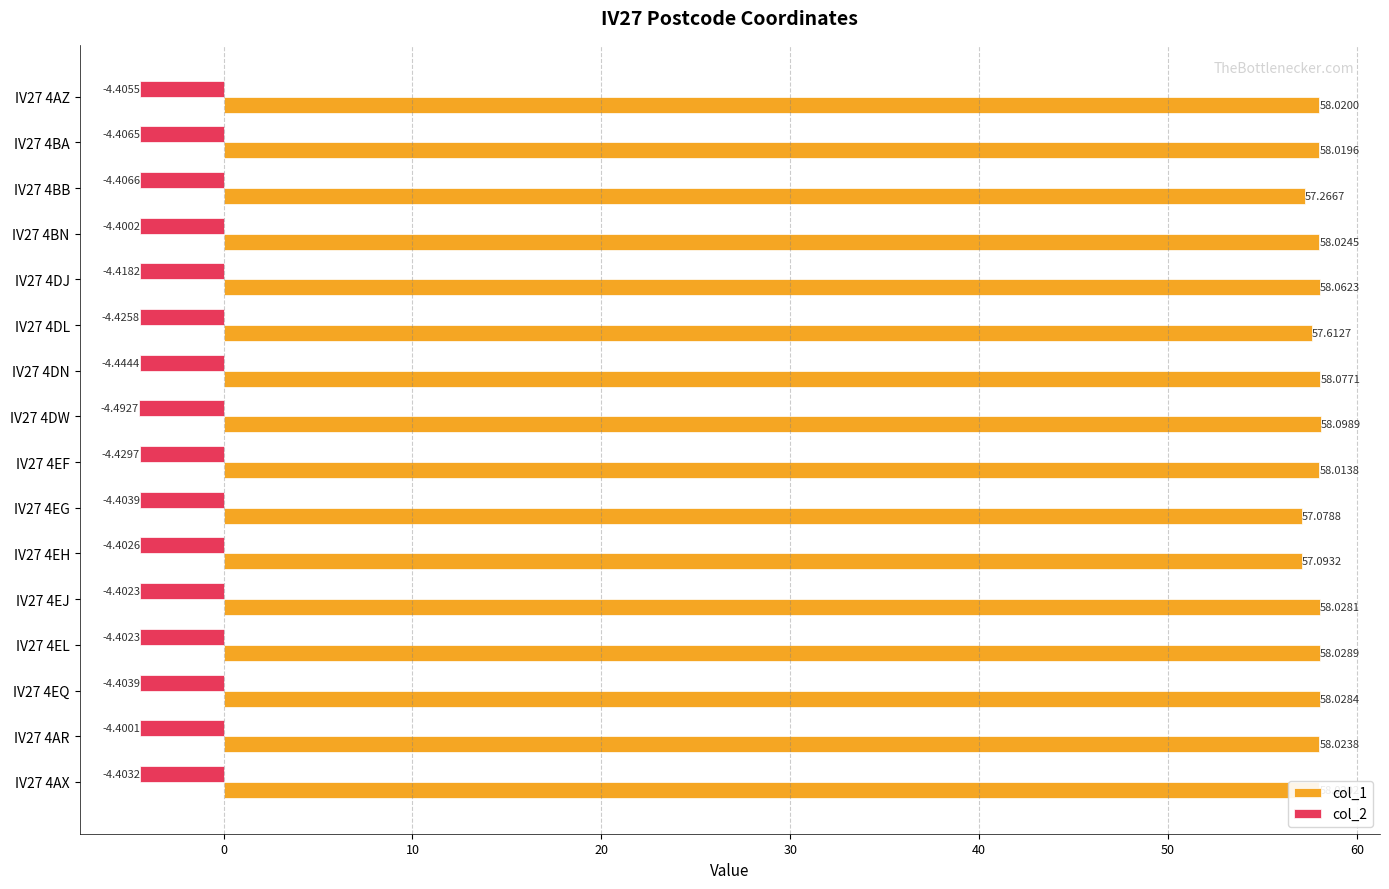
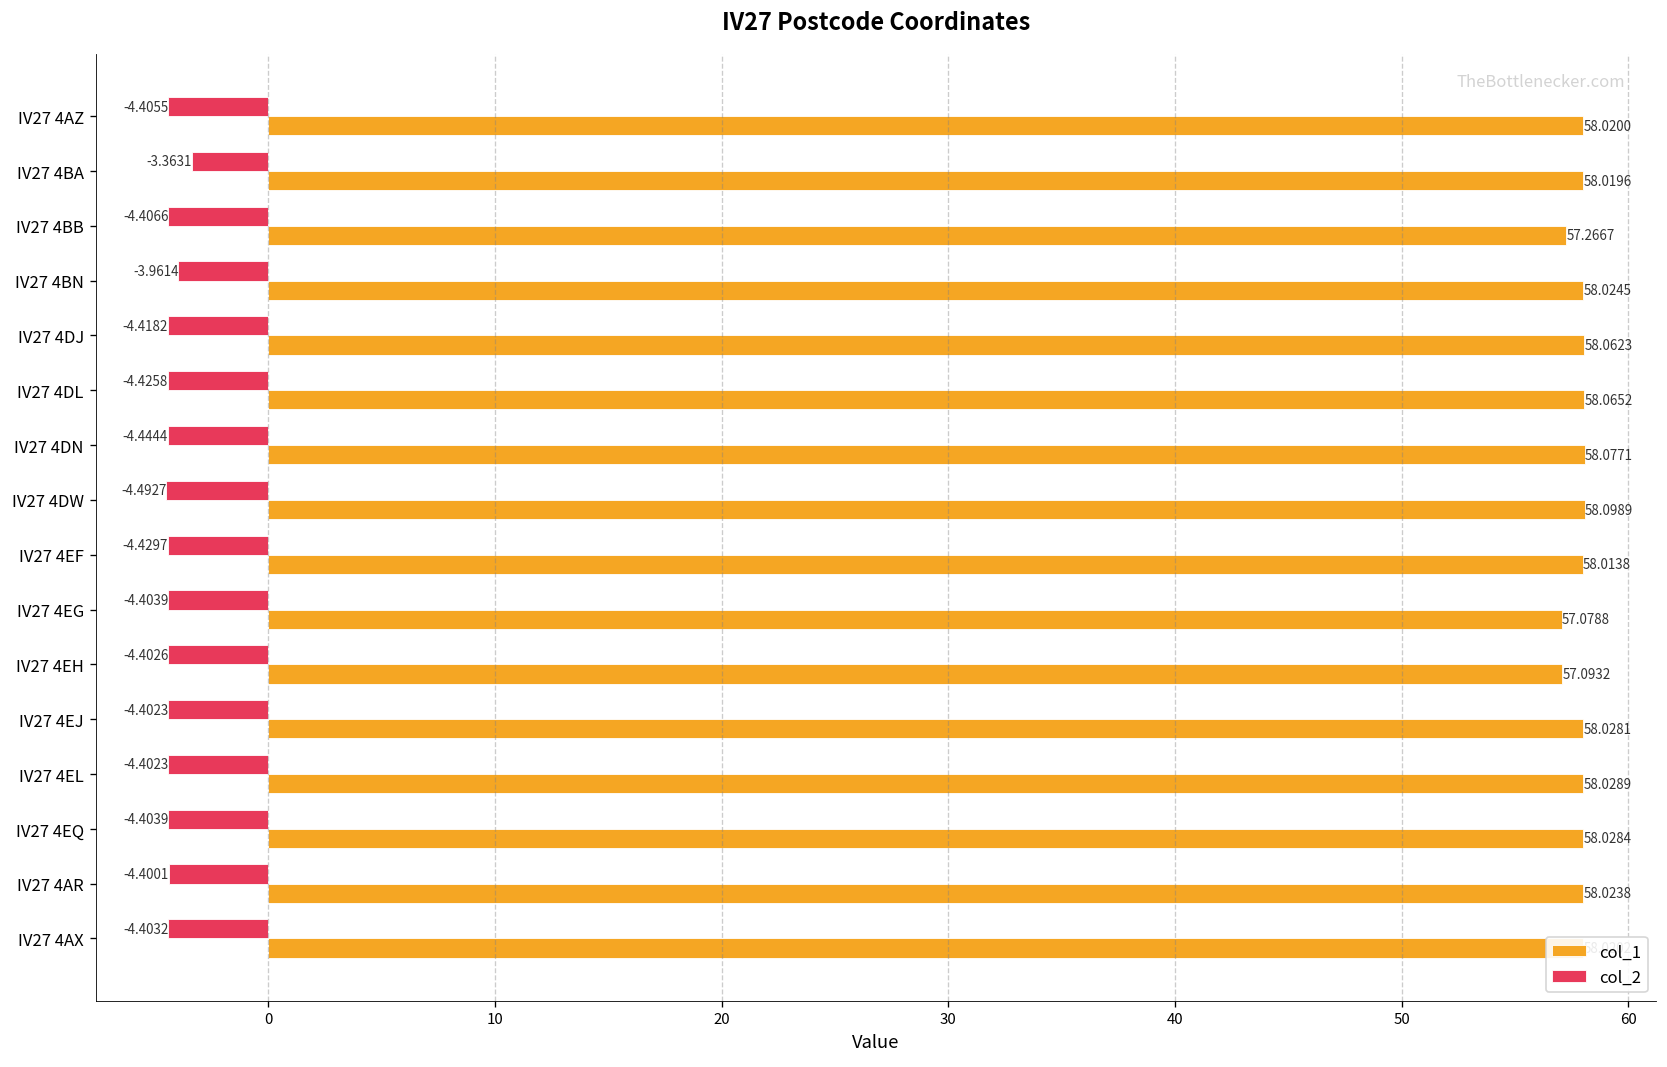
col_2, IV27 4BA: -4.4065 -> -3.3631
col_2, IV27 4BN: -4.4002 -> -3.9614
col_1, IV27 4DL: 57.6127 -> 58.0652
